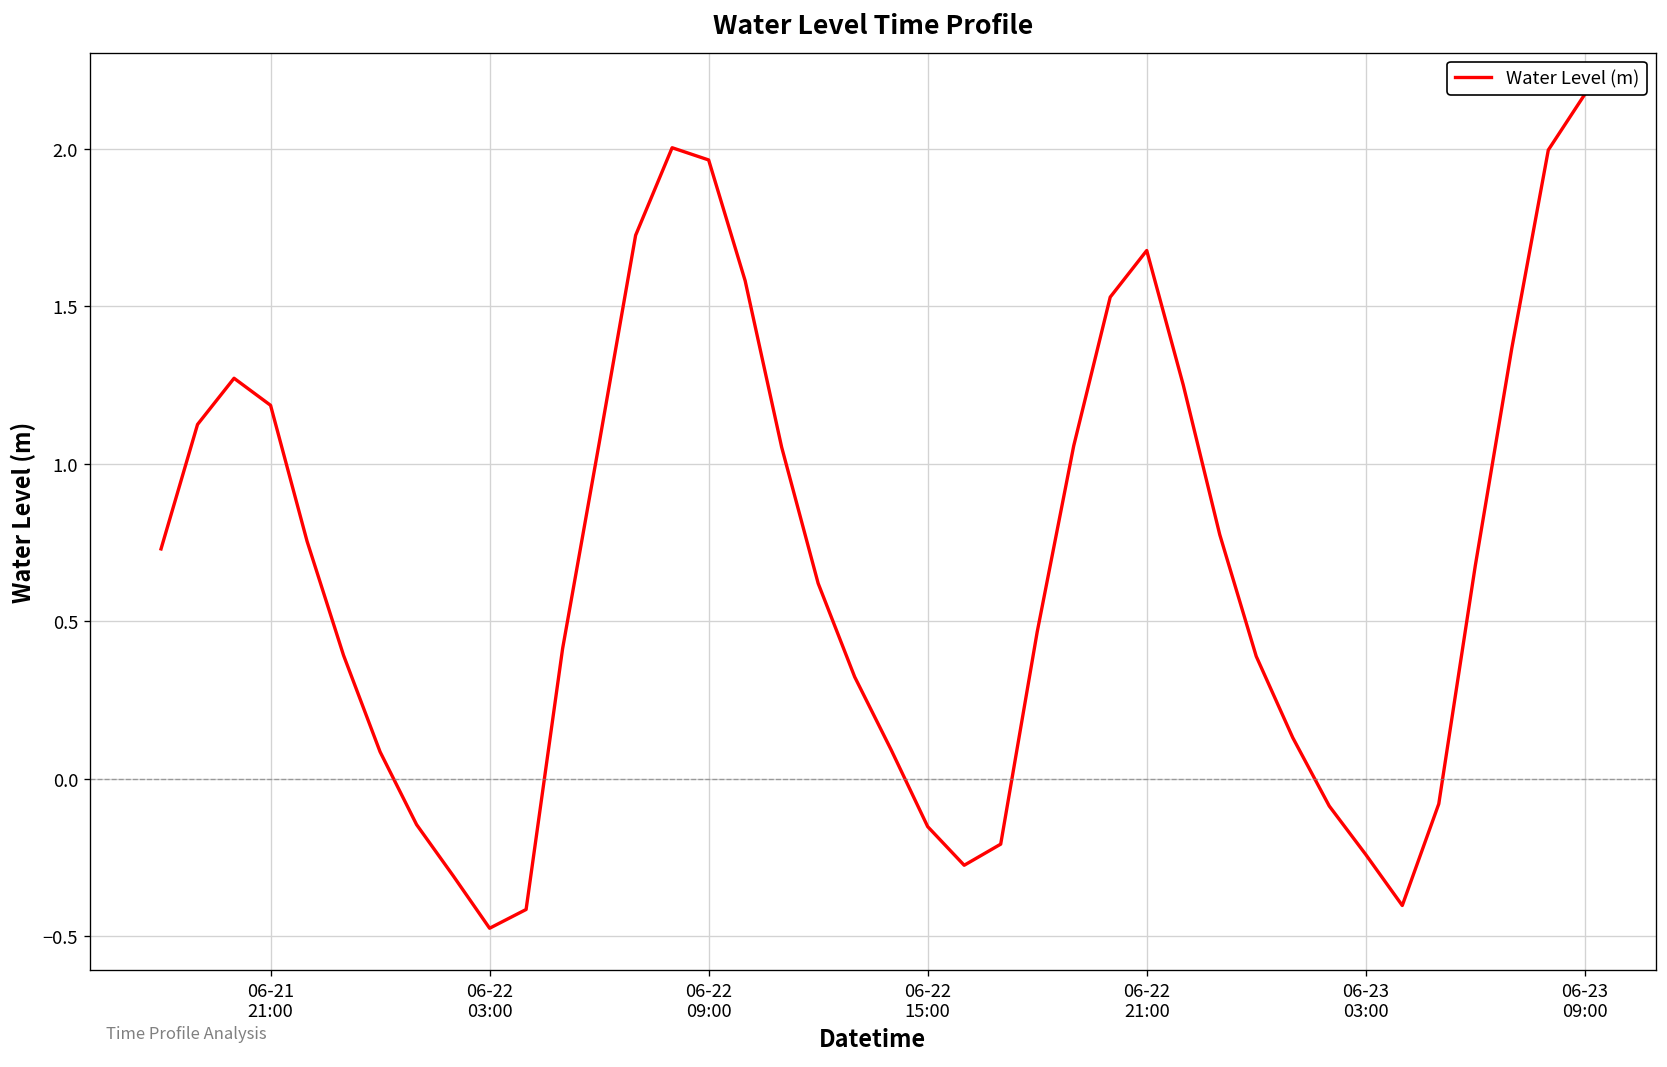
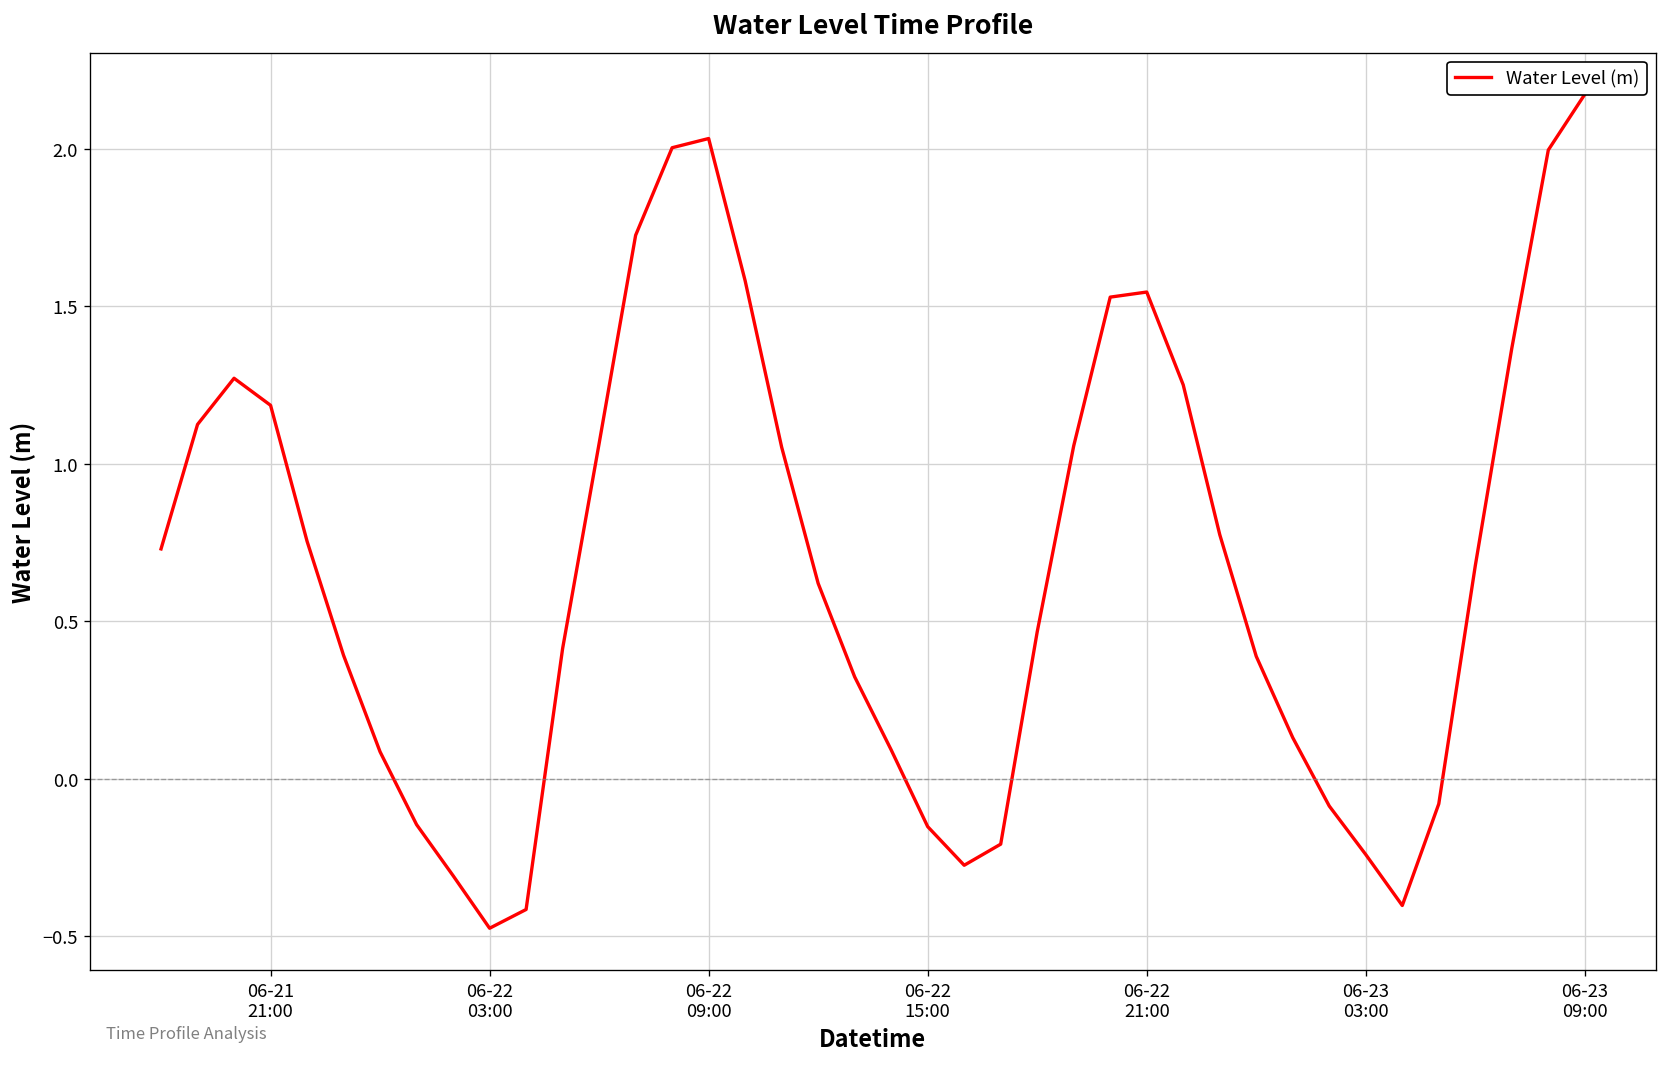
06-22 09:00: 1.97 -> 2.03
06-22 21:00: 1.68 -> 1.55
